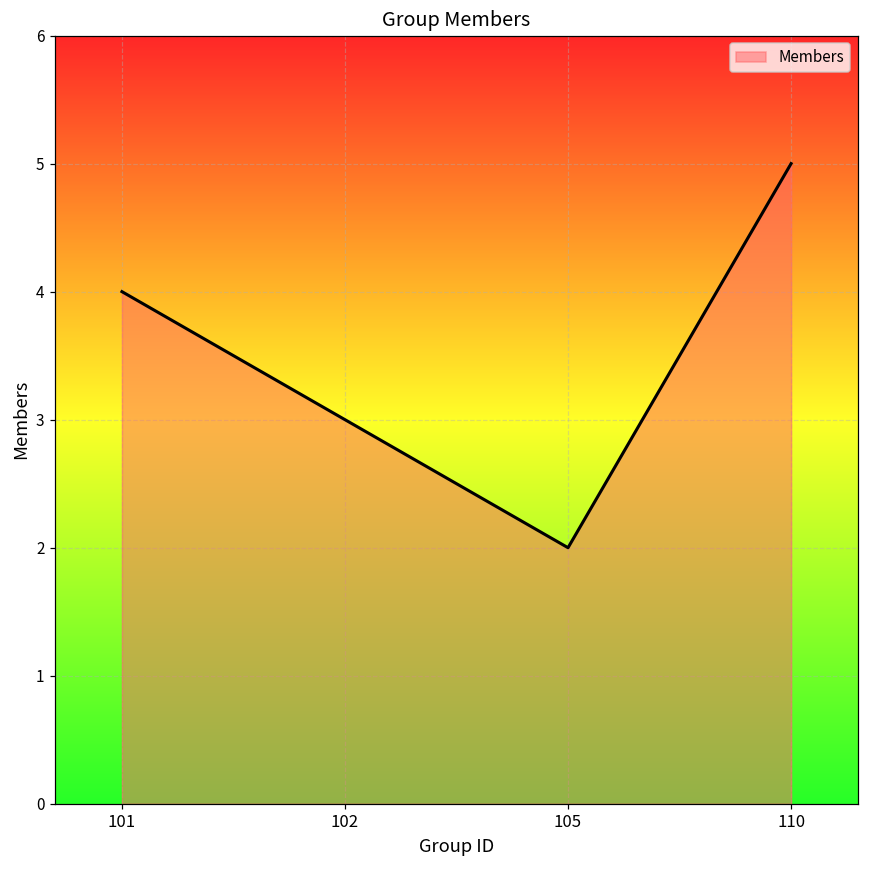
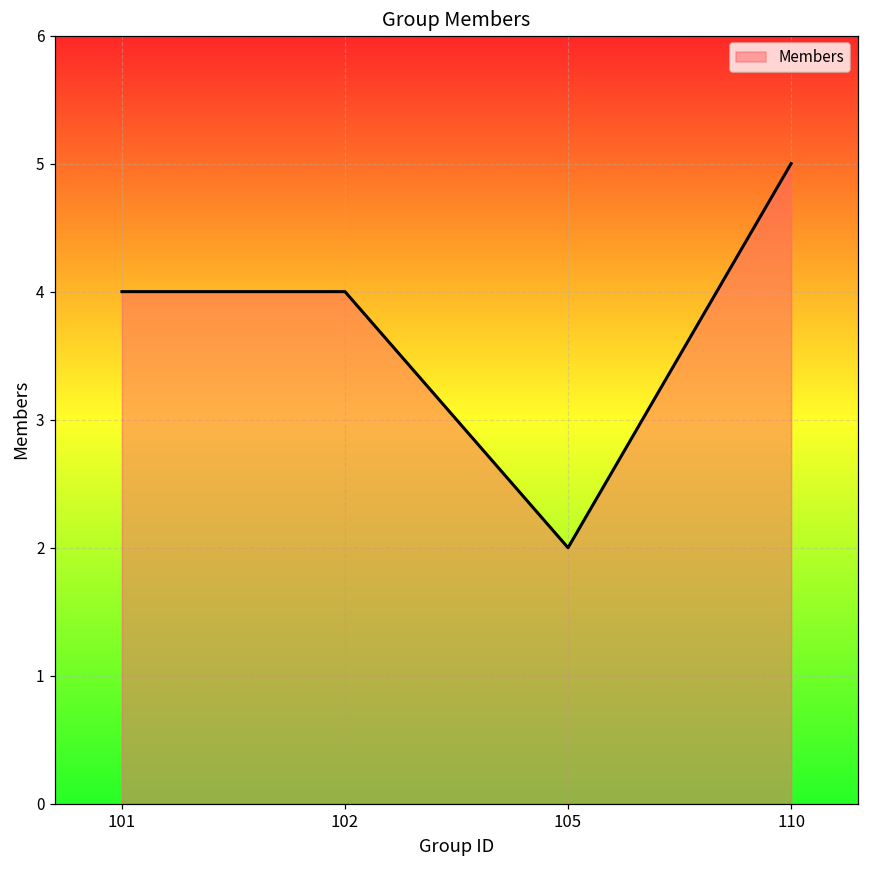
102: 3 -> 4
